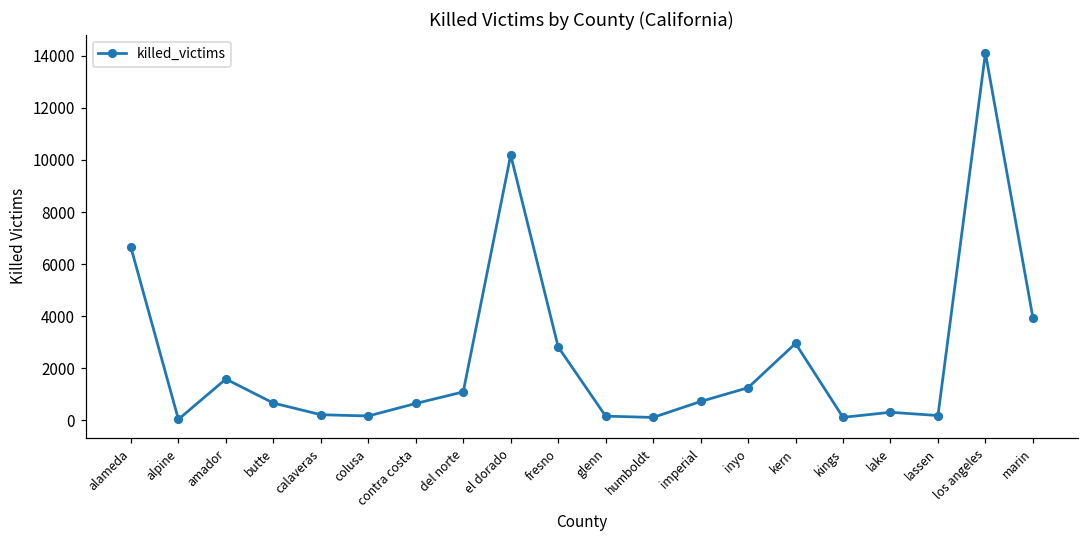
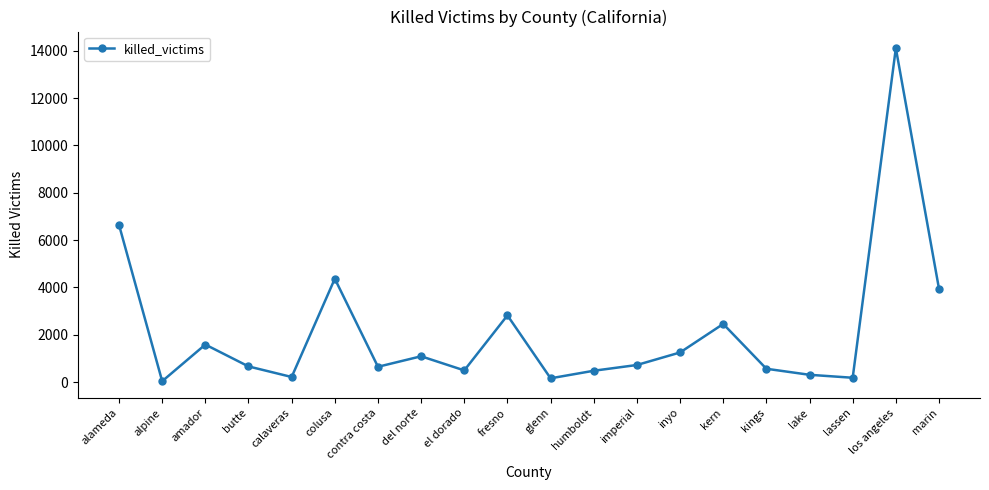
colusa: 200 -> 4400
el dorado: 10200 -> 500
humboldt: 100 -> 500
kern: 3000 -> 2500
kings: 100 -> 600
